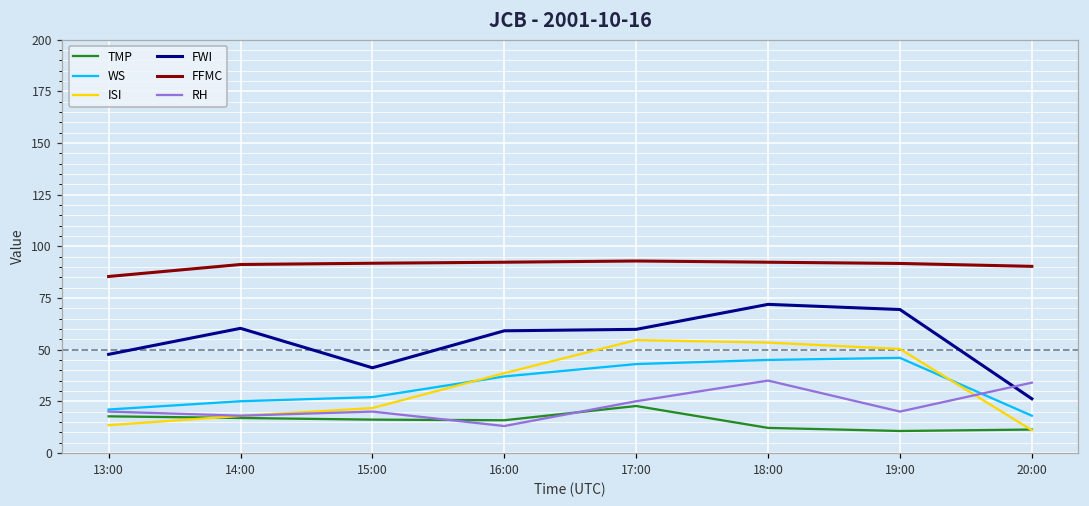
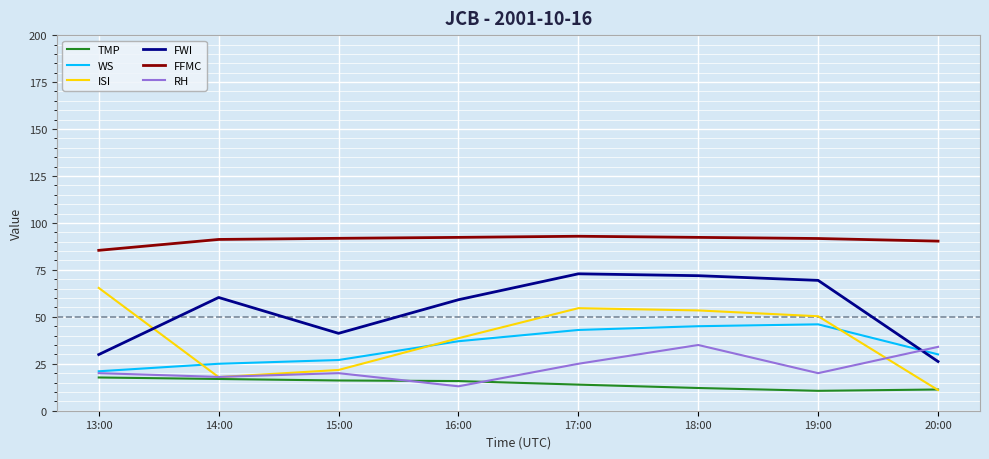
ISI, 13:00: 13 -> 65
FWI, 13:00: 48 -> 30
TMP, 17:00: 23 -> 14
FWI, 17:00: 60 -> 73
WS, 20:00: 18 -> 30
